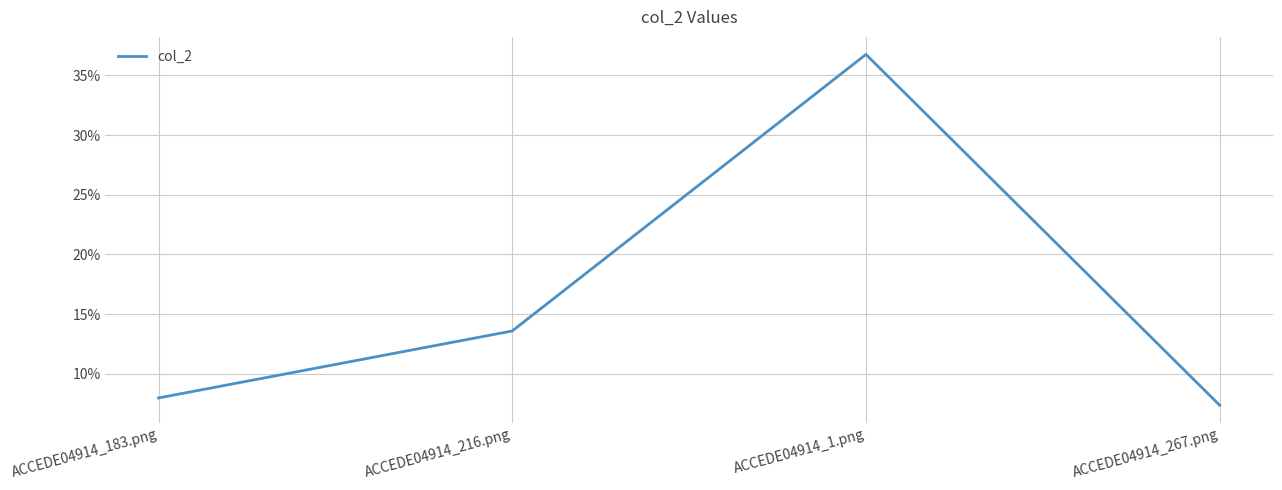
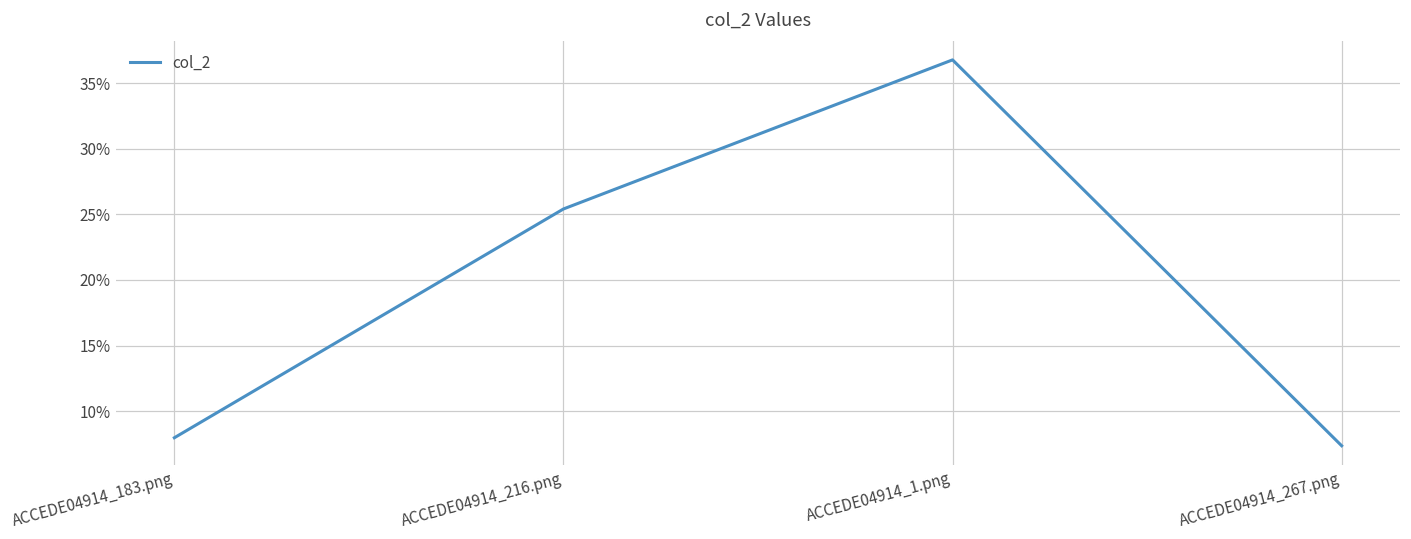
ACCEDE04914_216.png: 13.6% -> 25.4%
